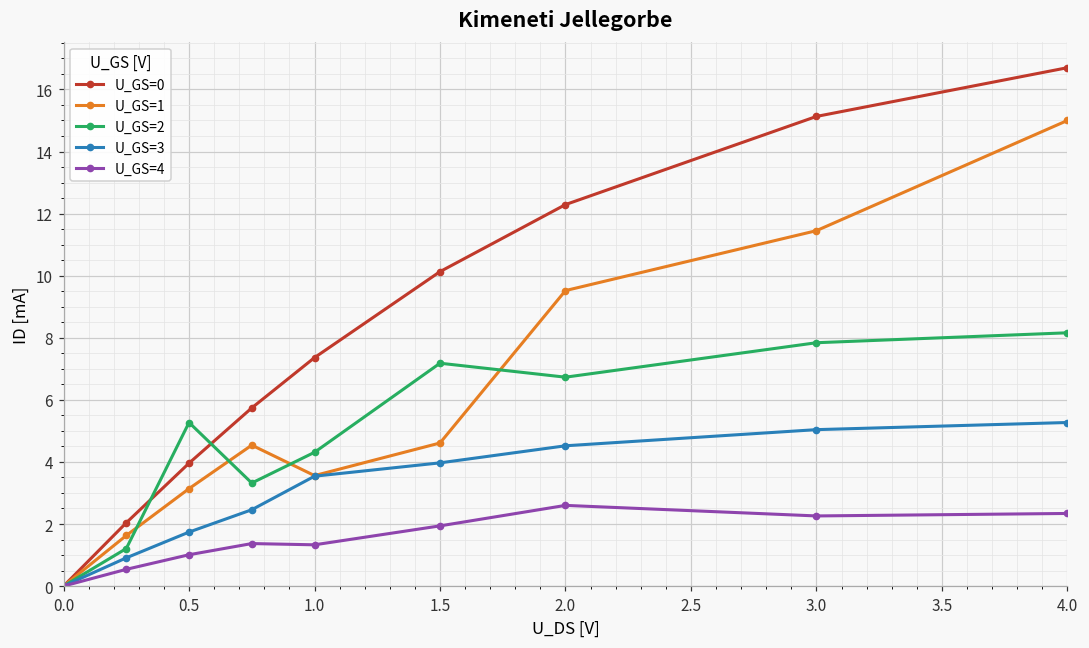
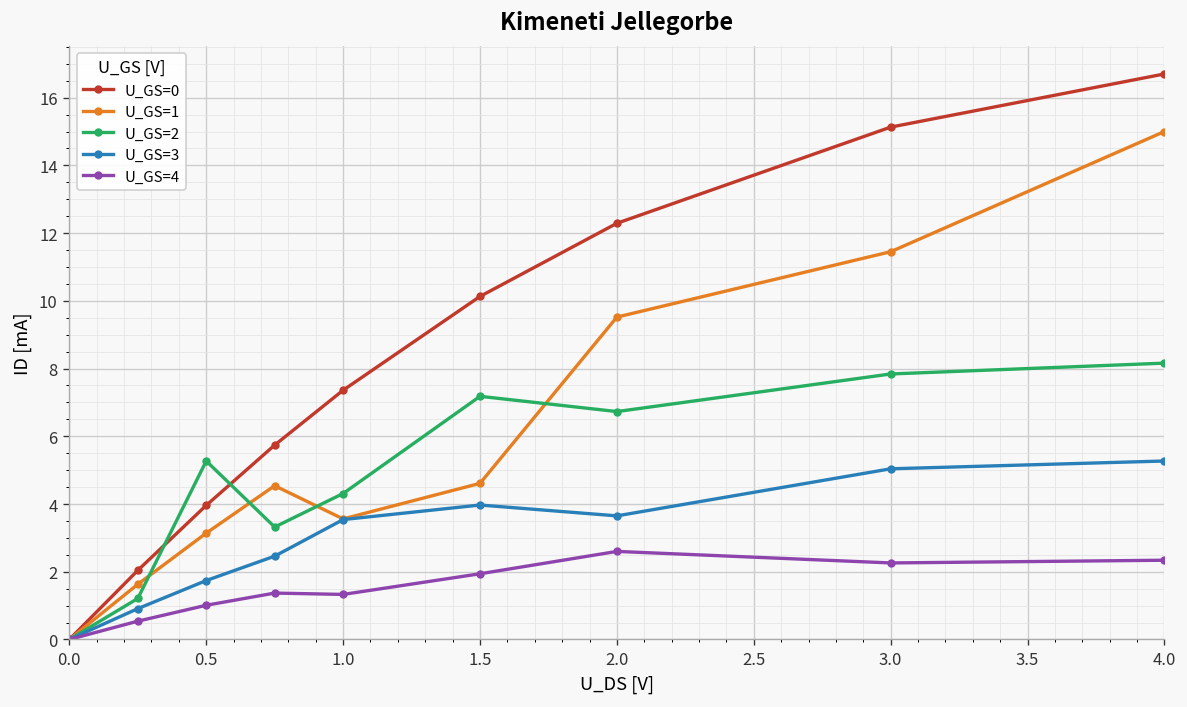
U_GS=3, 2.0: 4.5 -> 3.7
